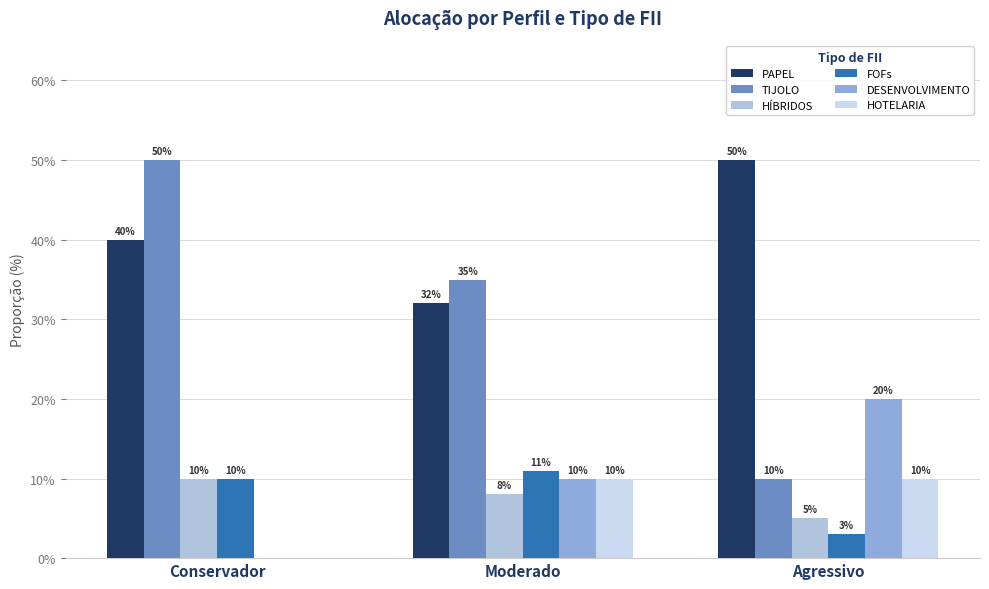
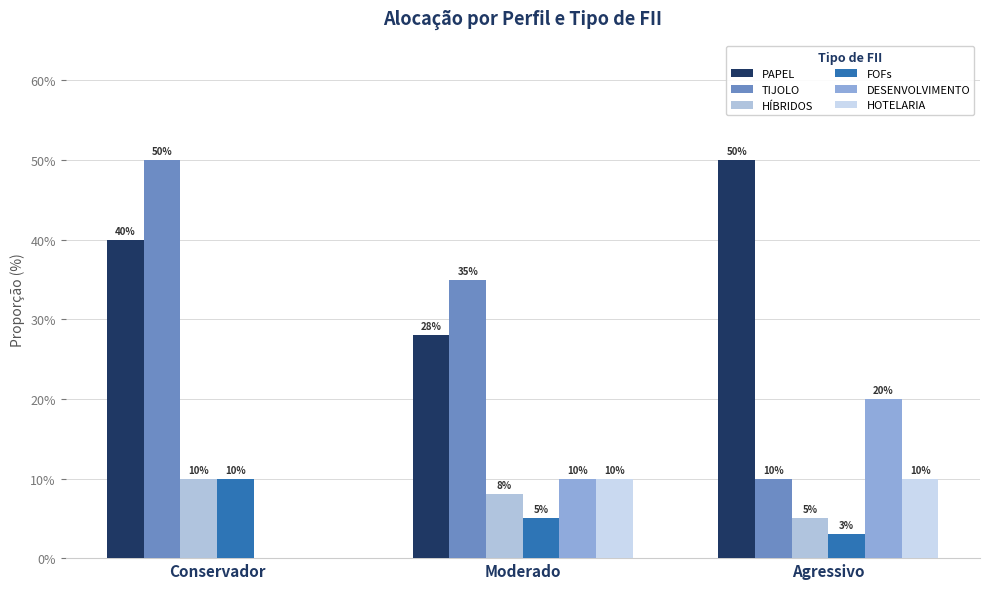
PAPEL, Moderado: 32% -> 28%
FOFs, Moderado: 11% -> 5%
